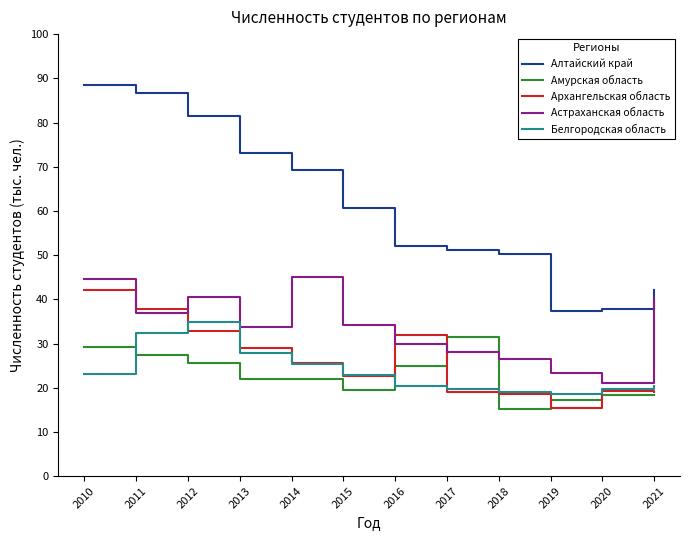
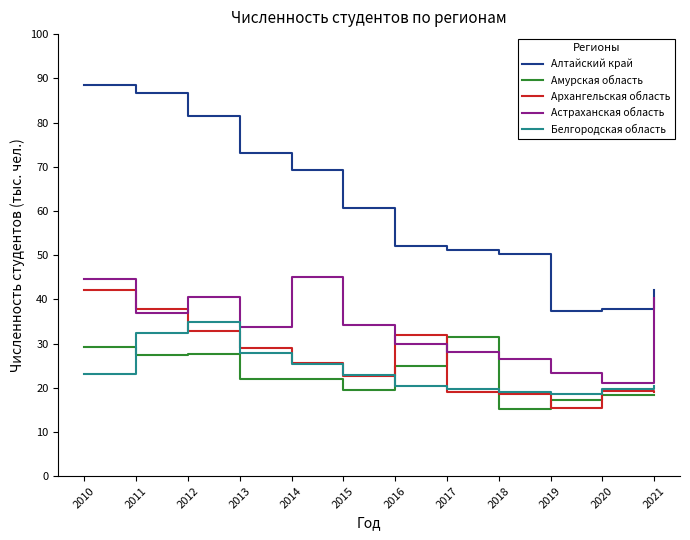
Амурская область, 2012: 26 -> 28
